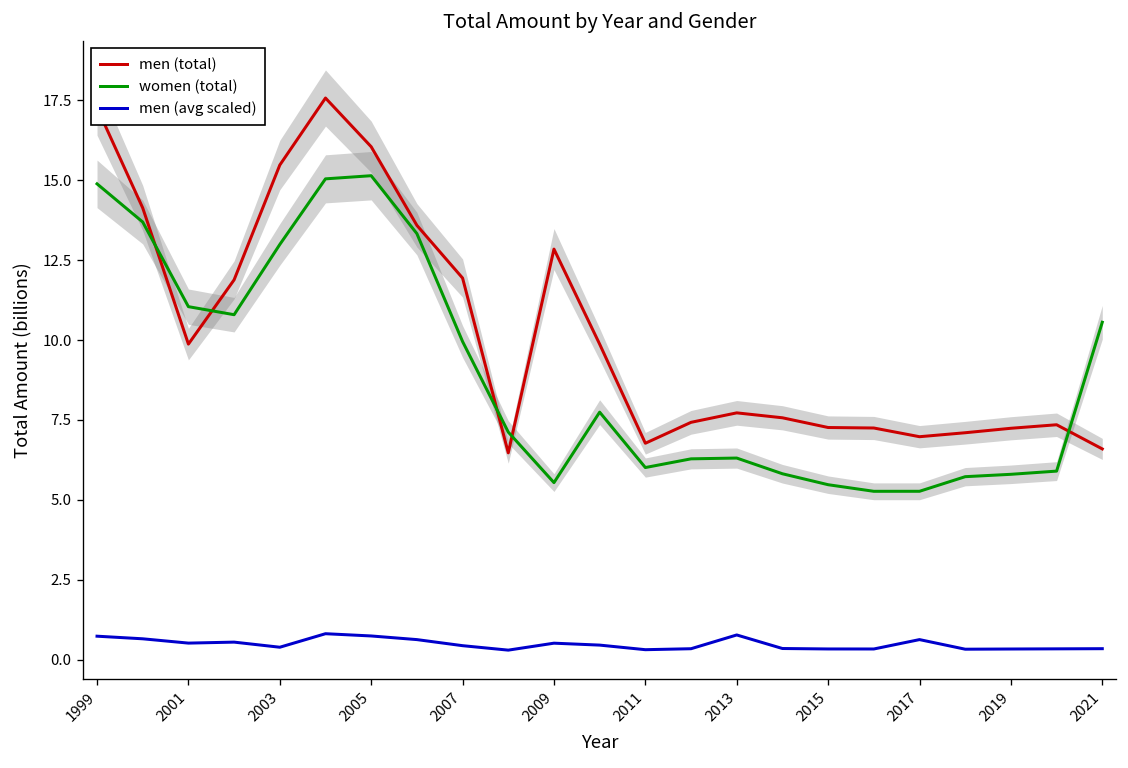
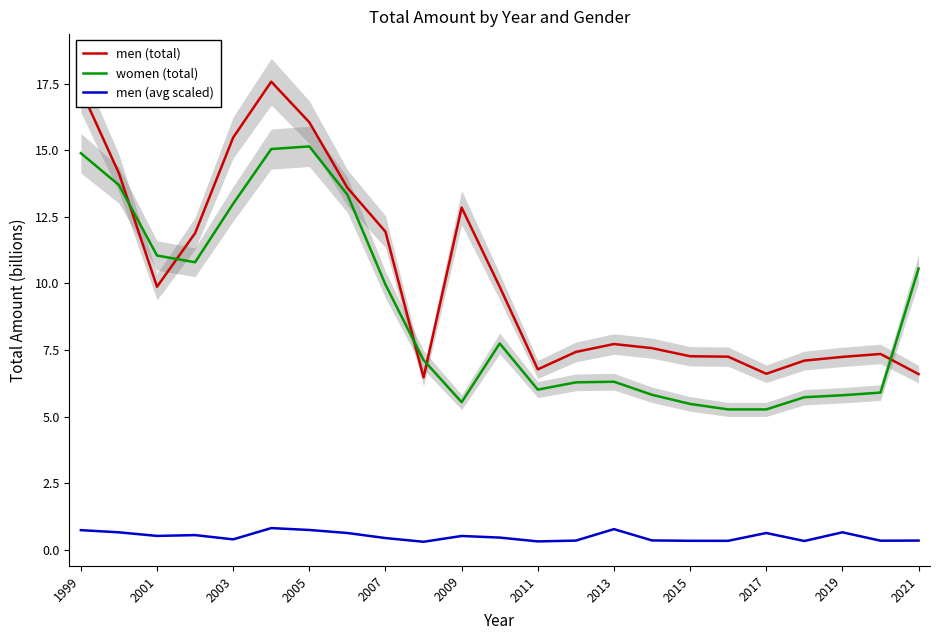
men (total), 2017: 7.0 -> 6.6
men (avg scaled), 2019: 0.3 -> 0.7
